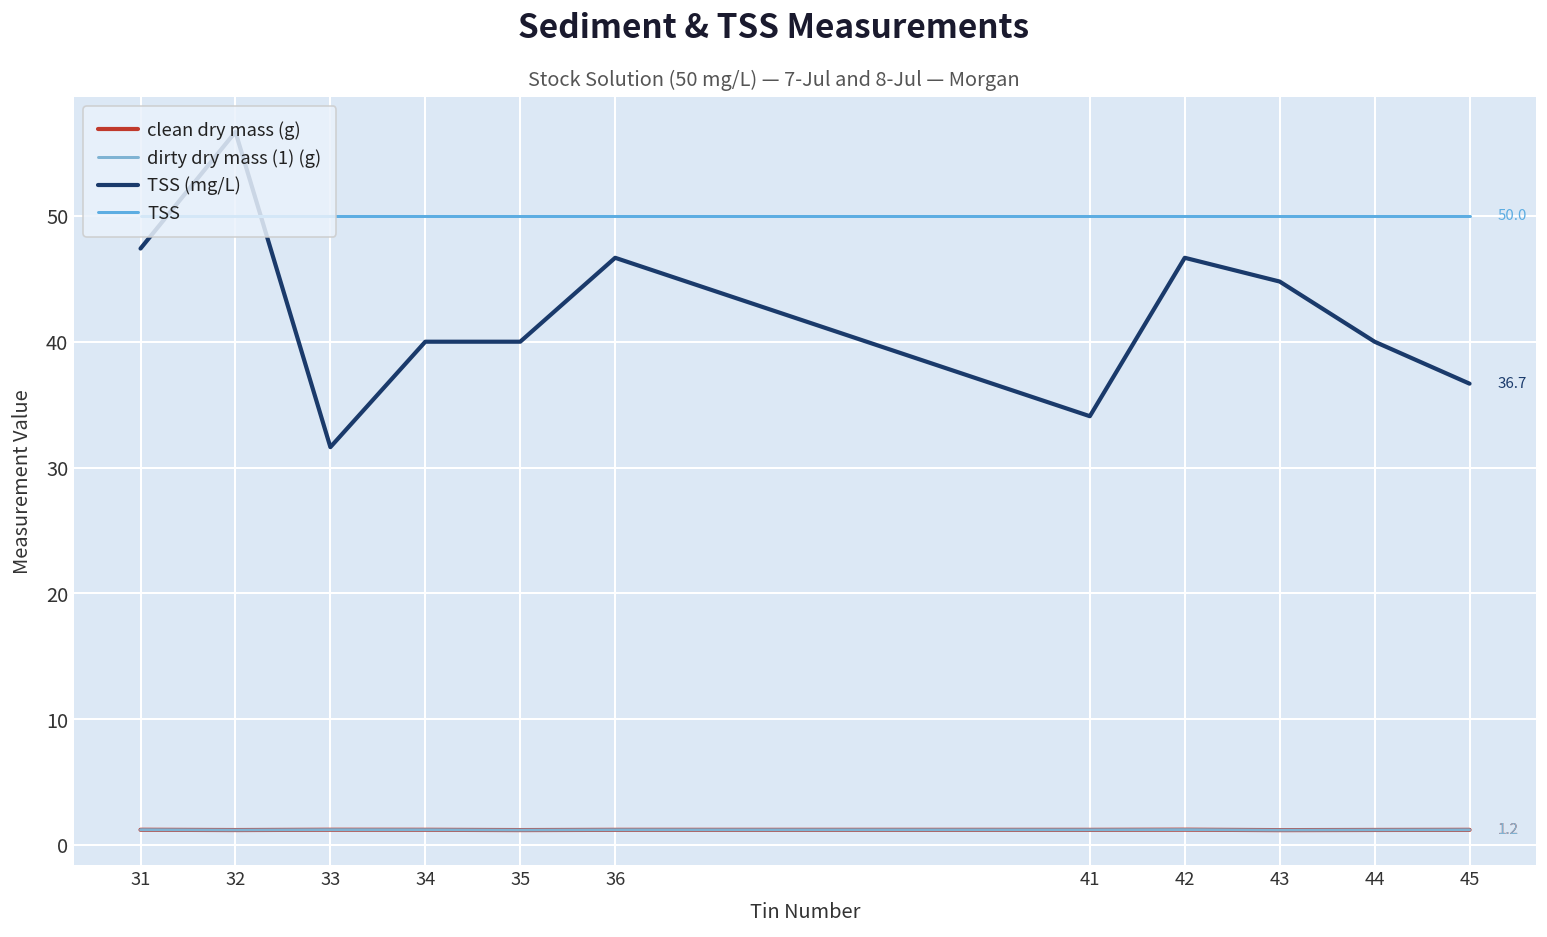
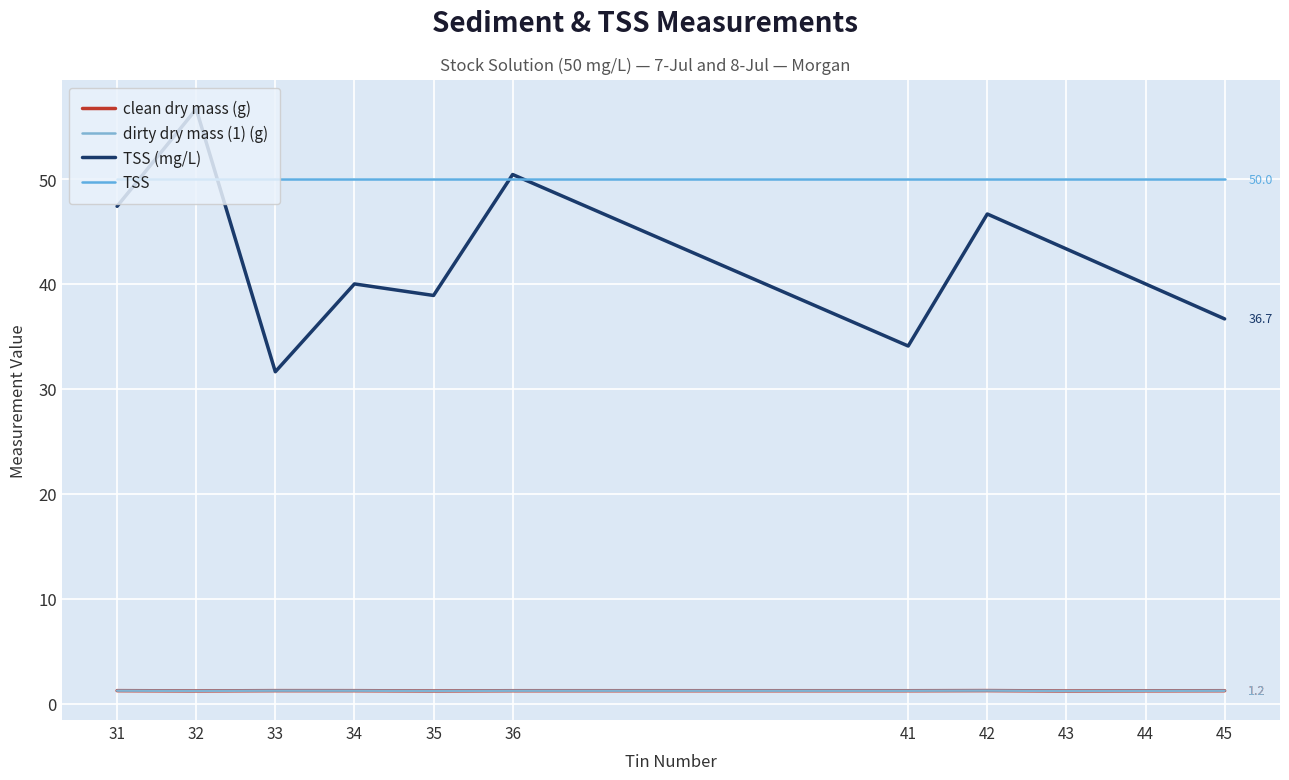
TSS (mg/L), 35: 40.0 -> 38.9
TSS (mg/L), 36: 46.7 -> 50.4
TSS (mg/L), 43: 44.8 -> 43.3
